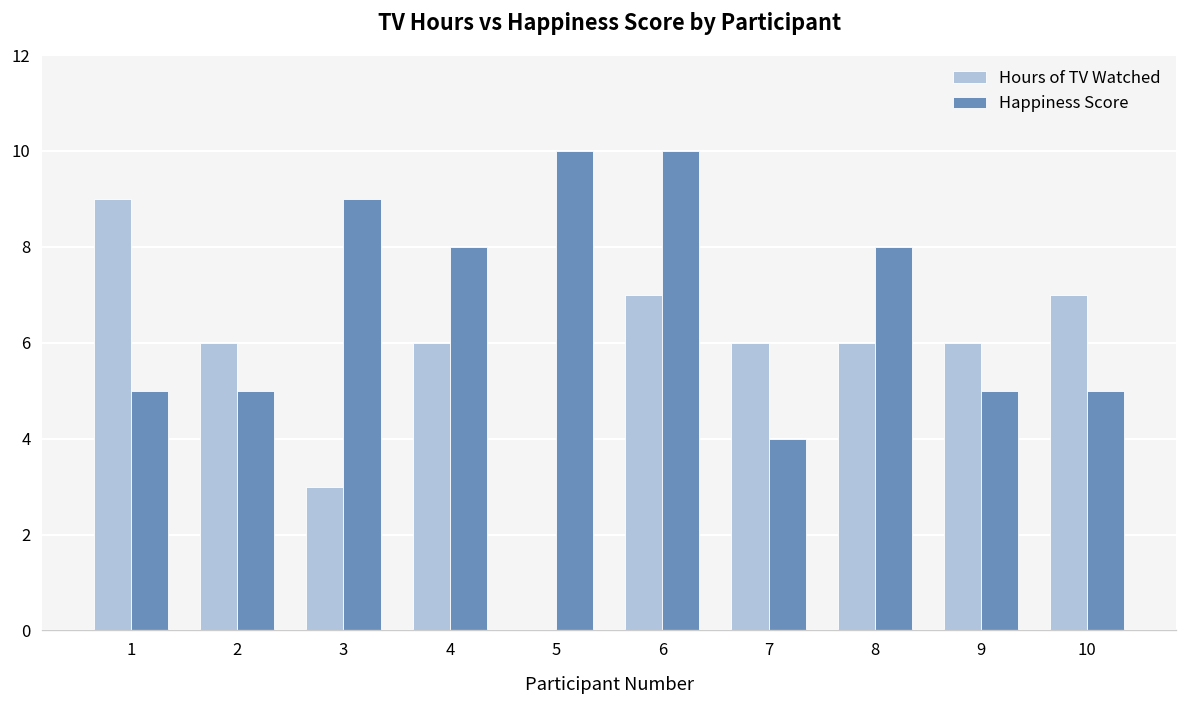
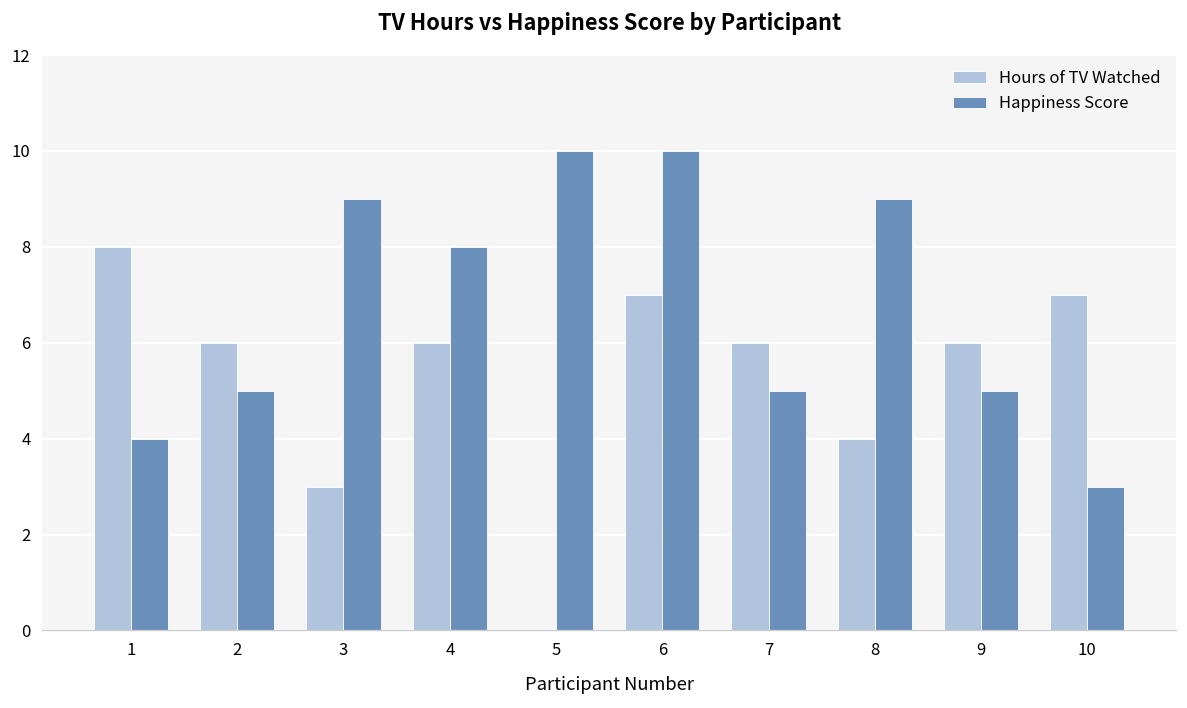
Hours of TV Watched, 1: 9 -> 8
Happiness Score, 1: 5 -> 4
Happiness Score, 7: 4 -> 5
Hours of TV Watched, 8: 6 -> 4
Happiness Score, 8: 8 -> 9
Happiness Score, 10: 5 -> 3
